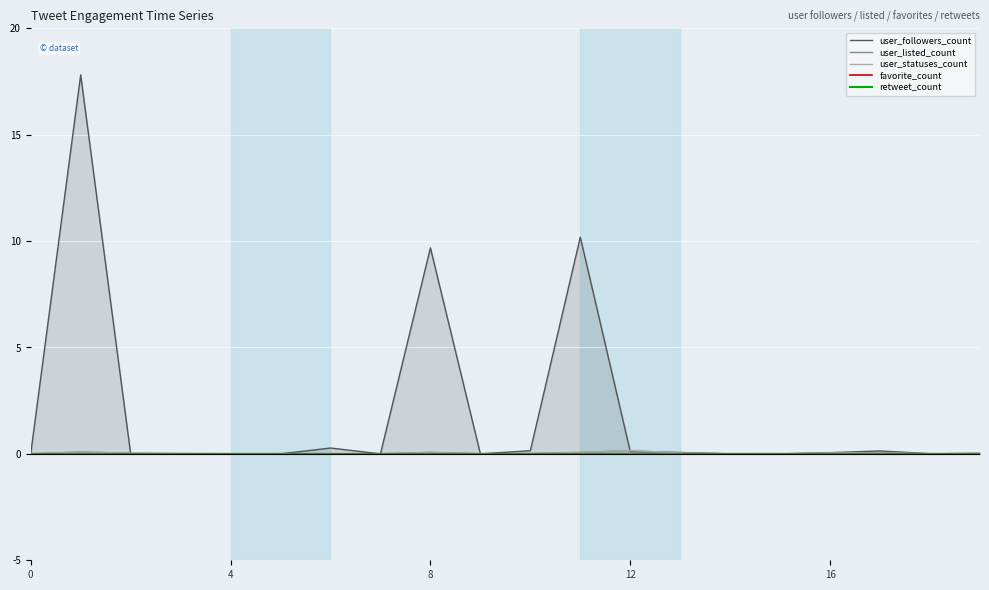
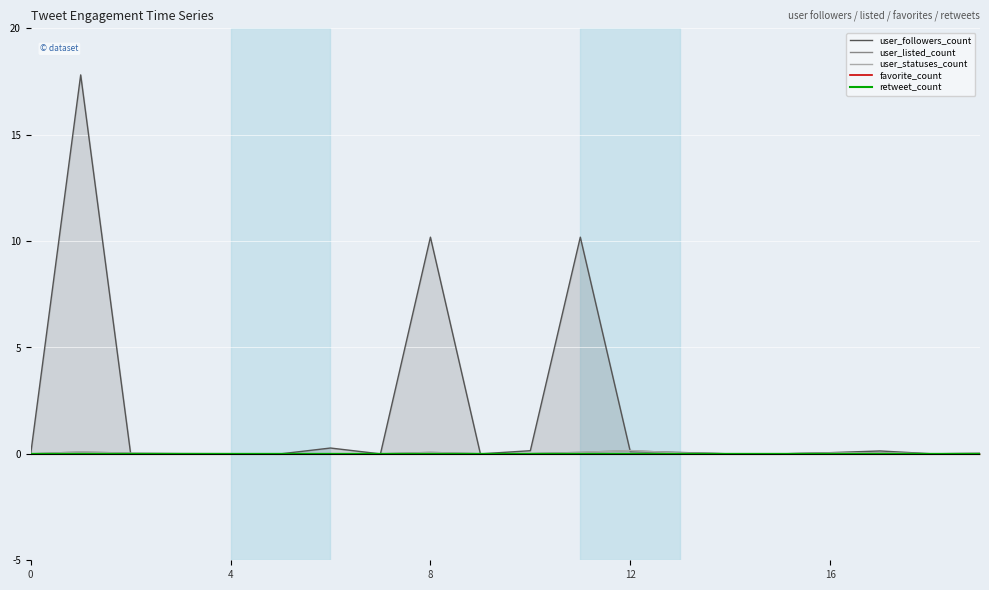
user_followers_count, 8: 9.7 -> 10.2
